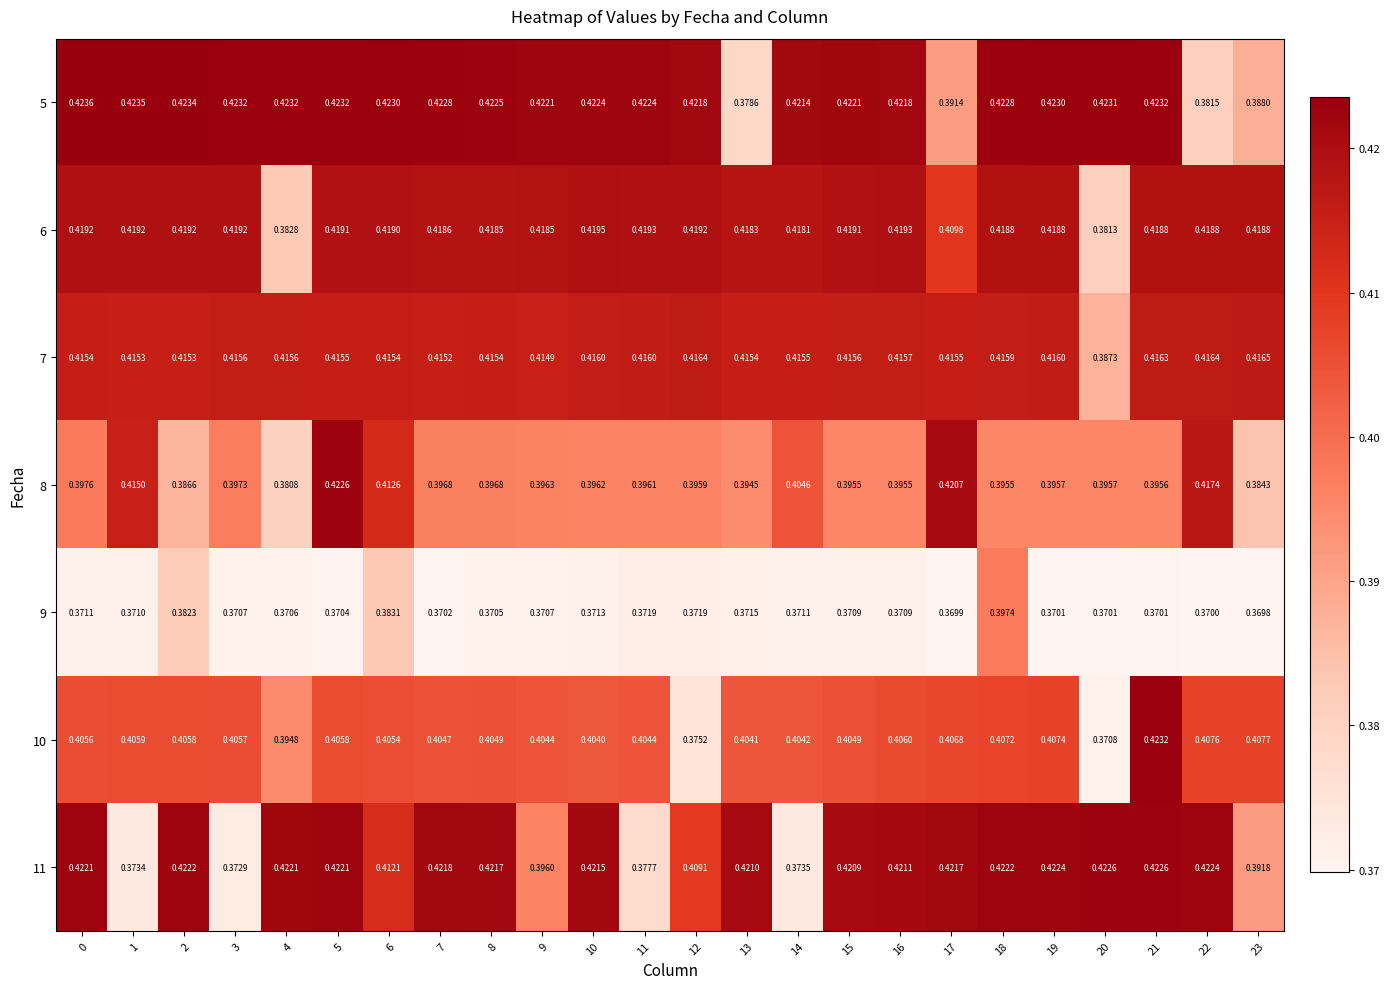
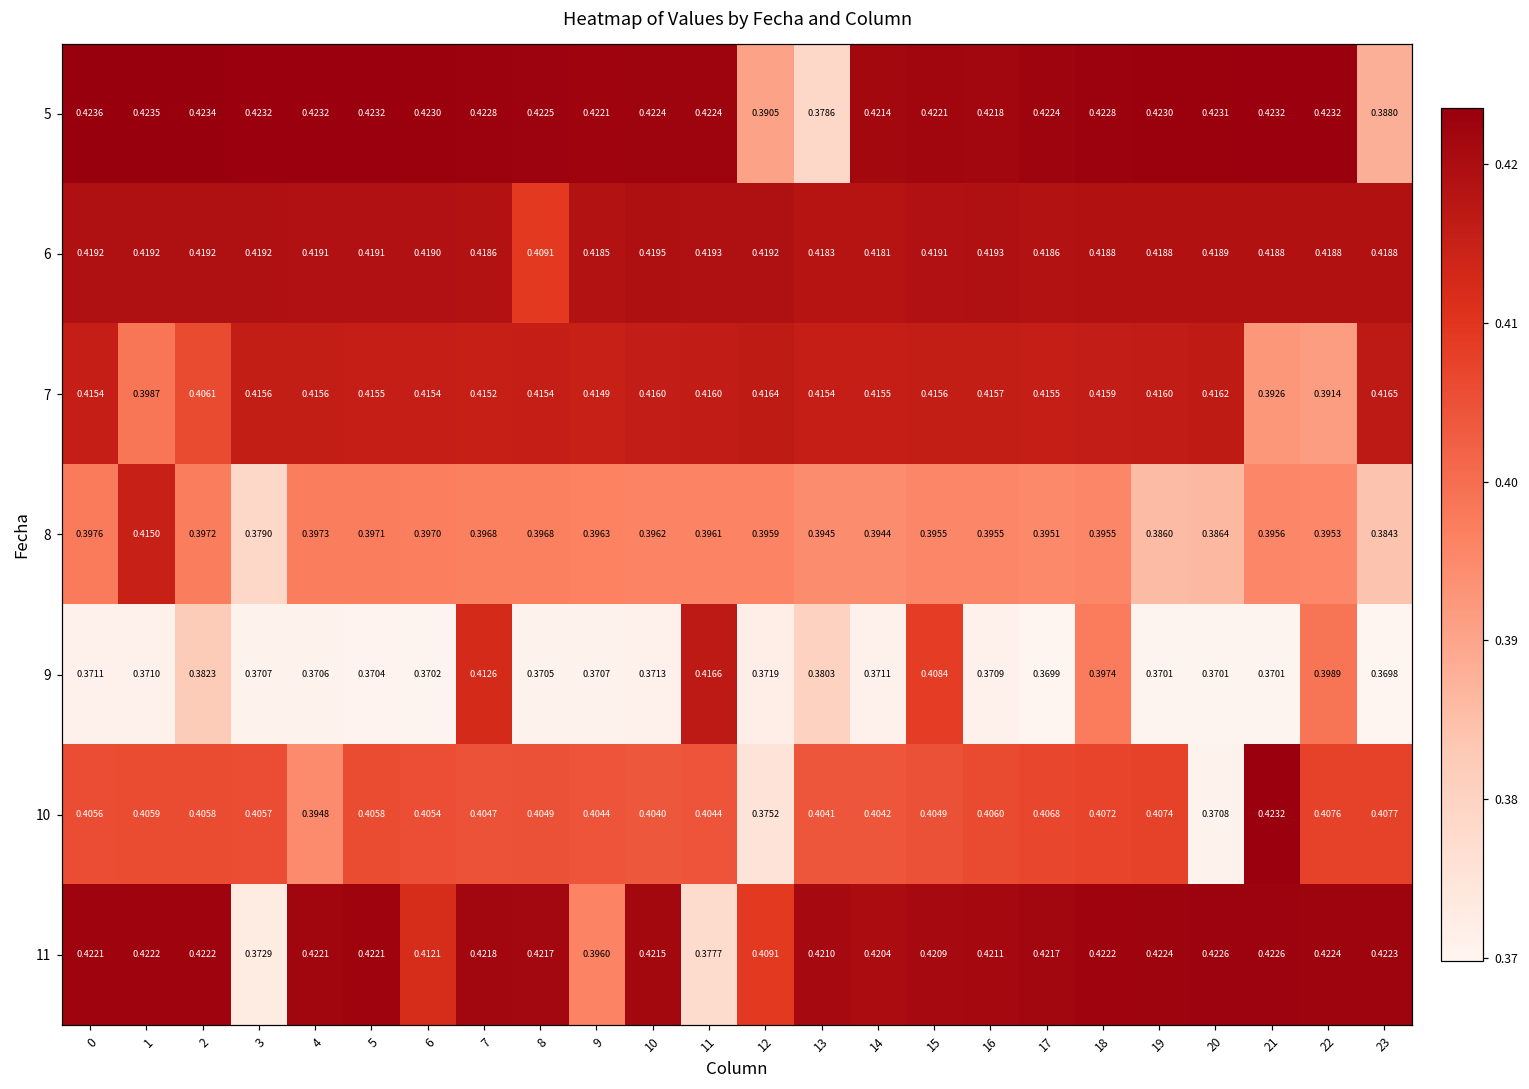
5, 12: 0.4218 -> 0.3905
5, 17: 0.3914 -> 0.4224
5, 22: 0.3815 -> 0.4232
6, 4: 0.3828 -> 0.4191
6, 8: 0.4185 -> 0.4091
6, 17: 0.4098 -> 0.4186
6, 20: 0.3813 -> 0.4189
7, 1: 0.4153 -> 0.3987
7, 2: 0.4153 -> 0.4061
7, 20: 0.3873 -> 0.4162
7, 21: 0.4163 -> 0.3926
7, 22: 0.4164 -> 0.3914
8, 2: 0.3866 -> 0.3972
8, 3: 0.3973 -> 0.3790
8, 4: 0.3808 -> 0.3973
8, 5: 0.4226 -> 0.3971
8, 6: 0.4126 -> 0.3970
8, 14: 0.4046 -> 0.3944
8, 17: 0.4207 -> 0.3951
8, 19: 0.3957 -> 0.3860
8, 20: 0.3957 -> 0.3864
8, 22: 0.4174 -> 0.3953
9, 6: 0.3831 -> 0.3702
9, 7: 0.3702 -> 0.4126
9, 11: 0.3719 -> 0.4166
9, 13: 0.3715 -> 0.3803
9, 15: 0.3709 -> 0.4084
9, 22: 0.3700 -> 0.3989
11, 1: 0.3734 -> 0.4222
11, 14: 0.3735 -> 0.4204
11, 23: 0.3918 -> 0.4223
